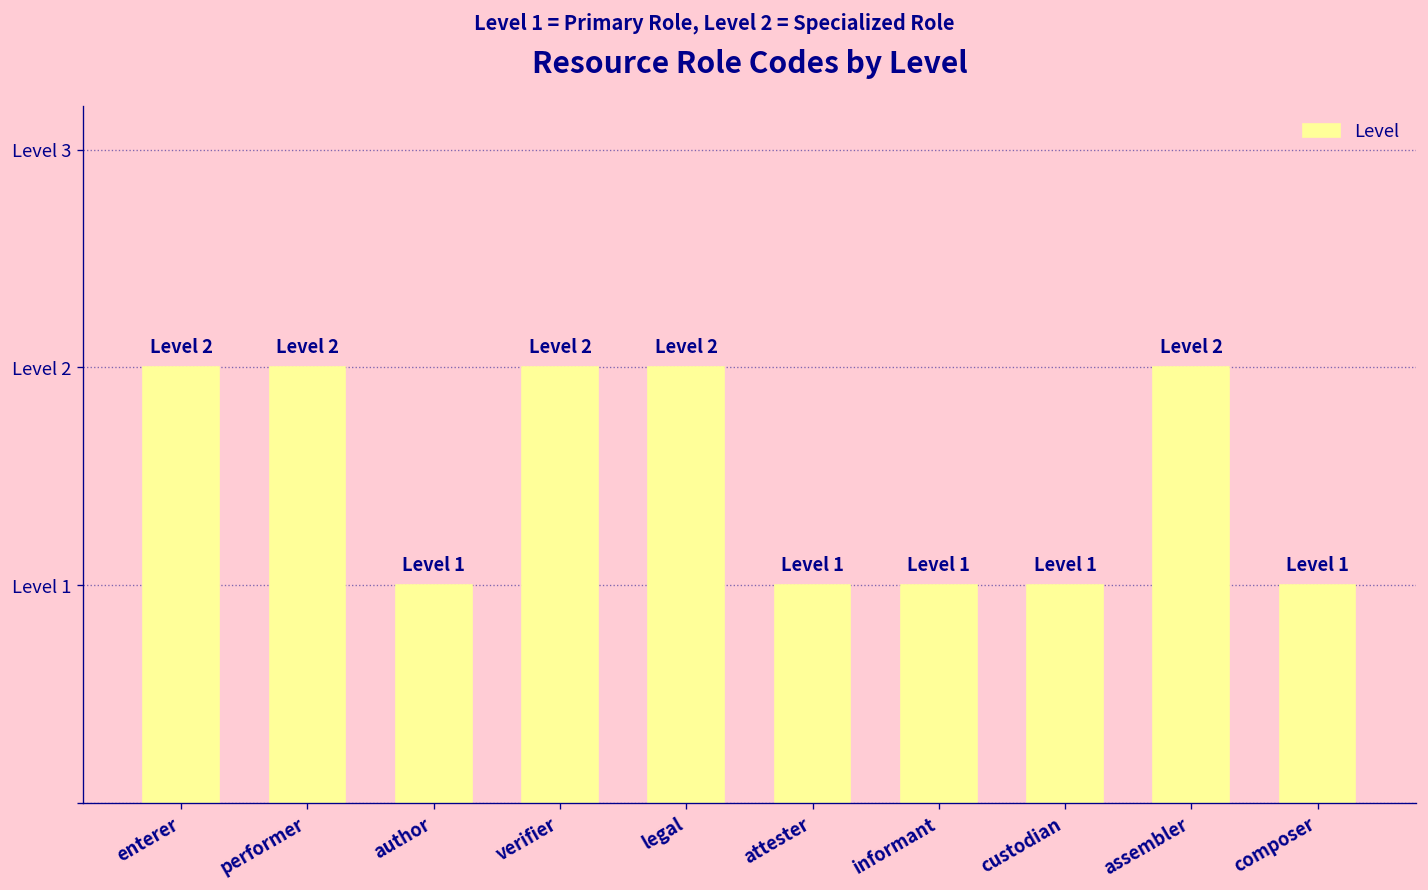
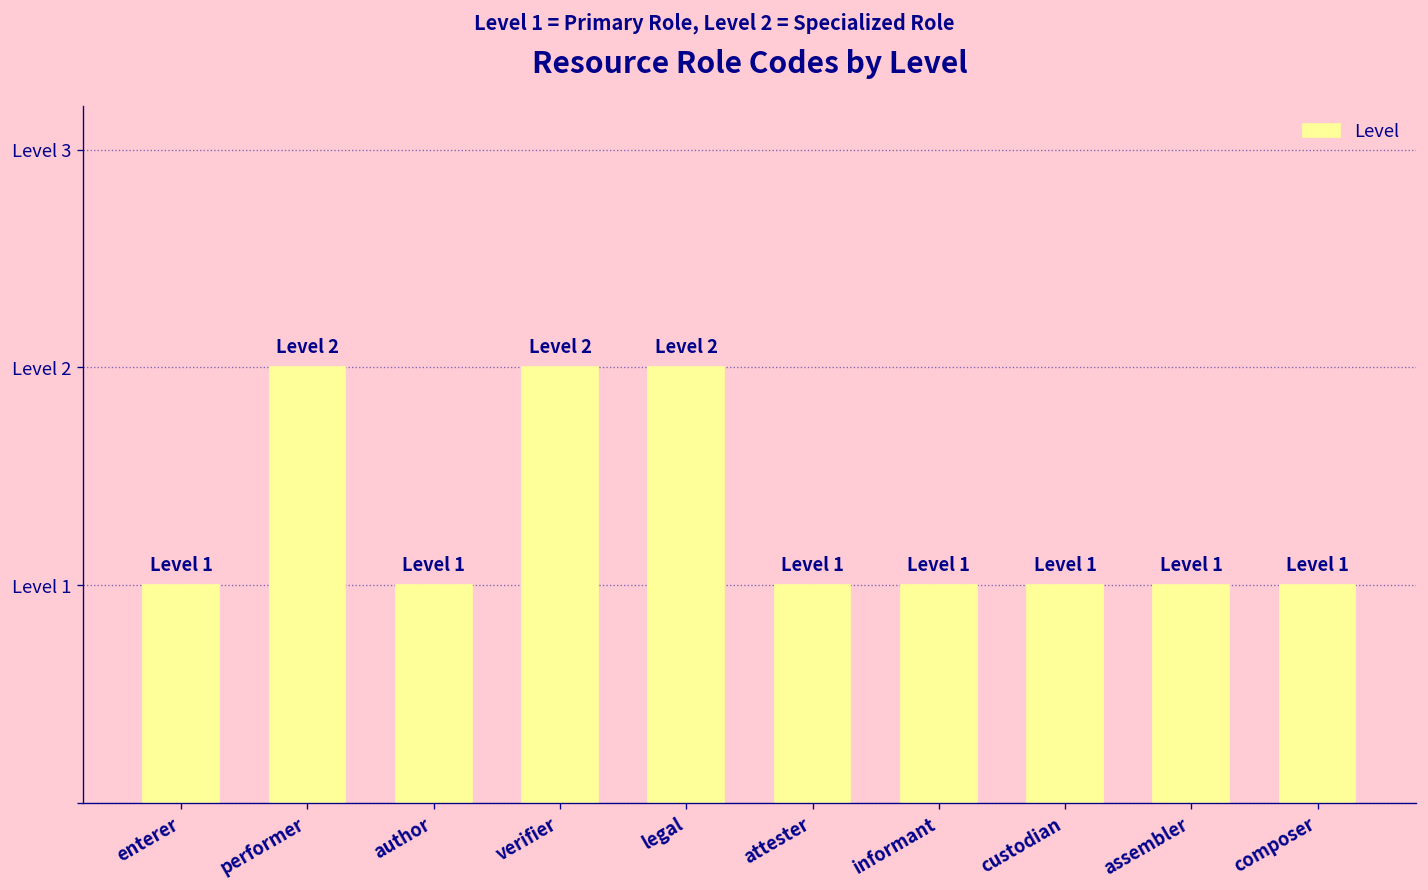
enterer: 2 -> 1
assembler: 2 -> 1
